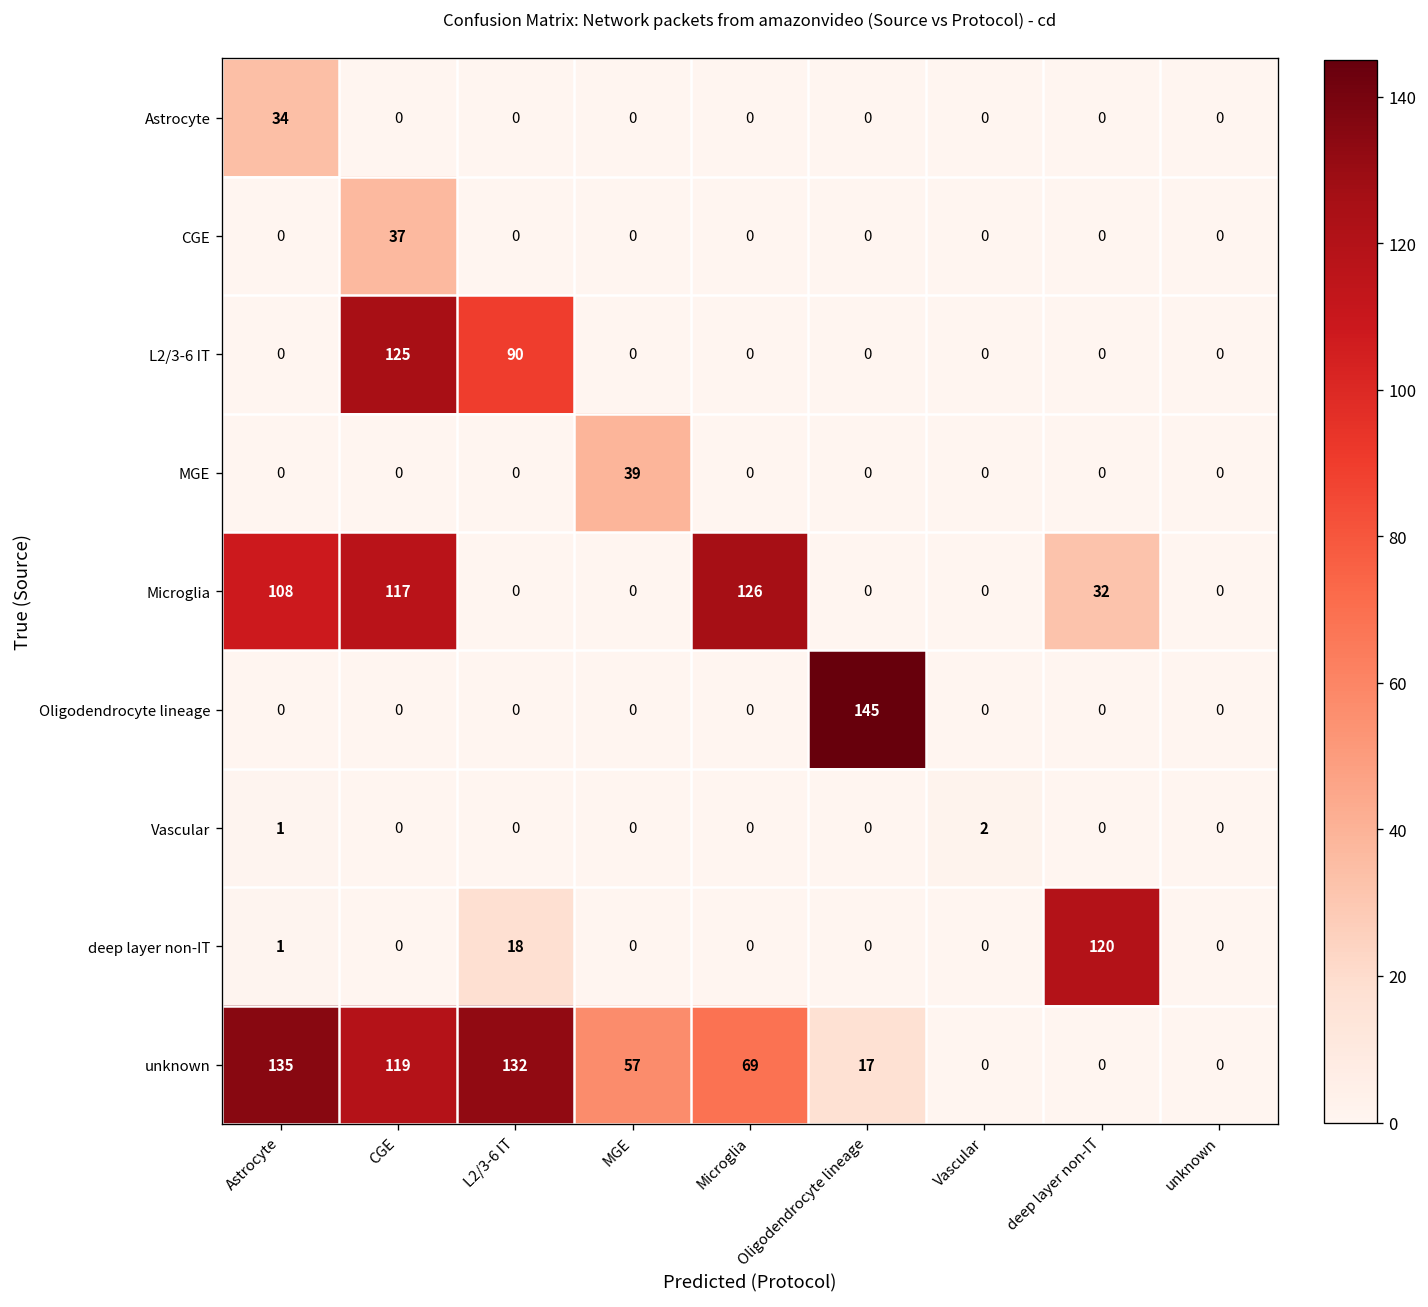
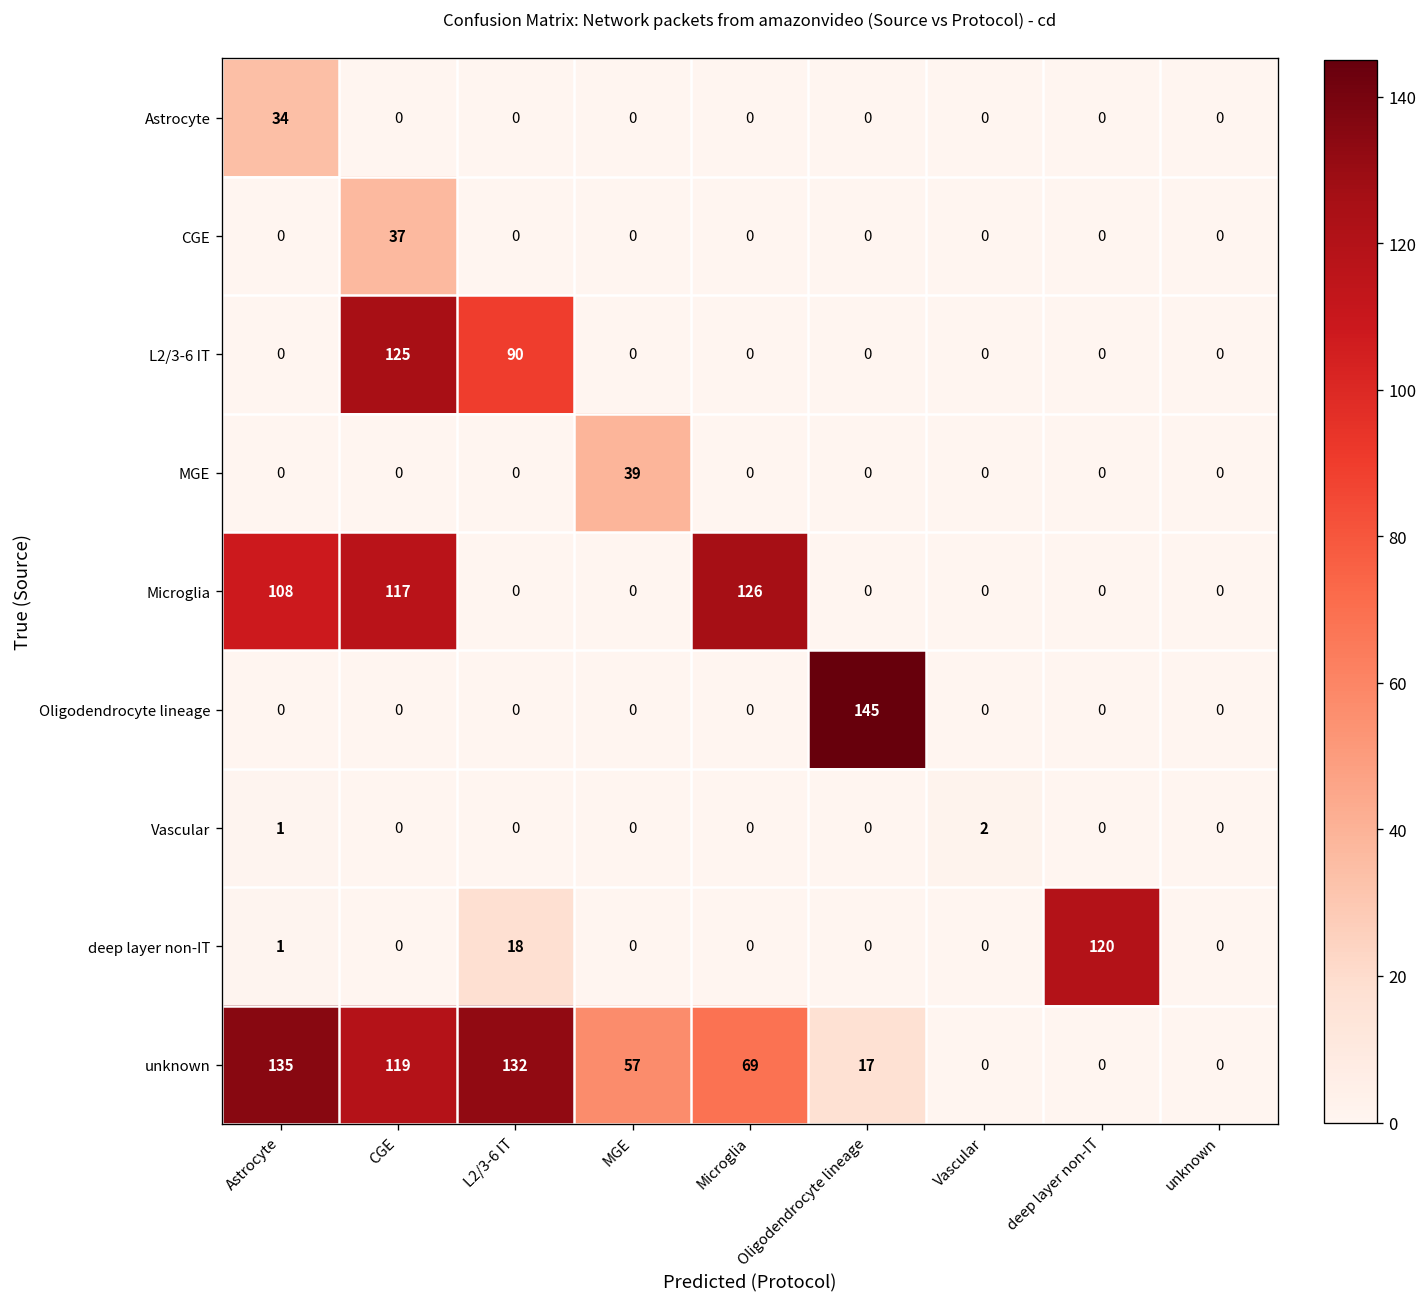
Microglia, deep layer non-IT: 32 -> 0
